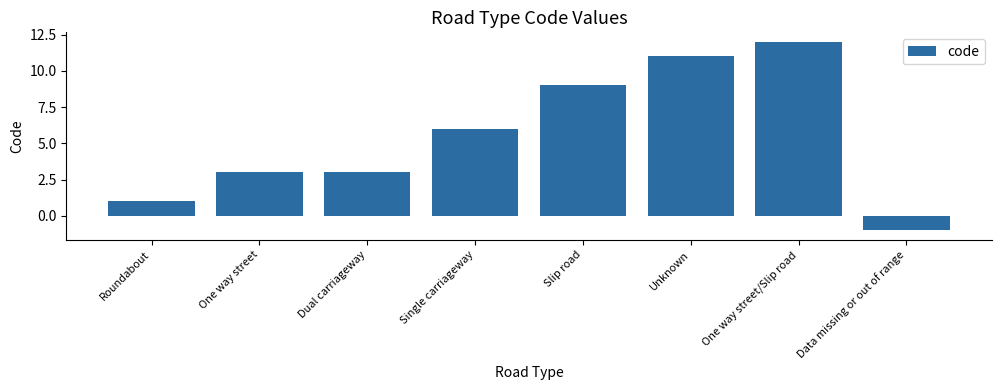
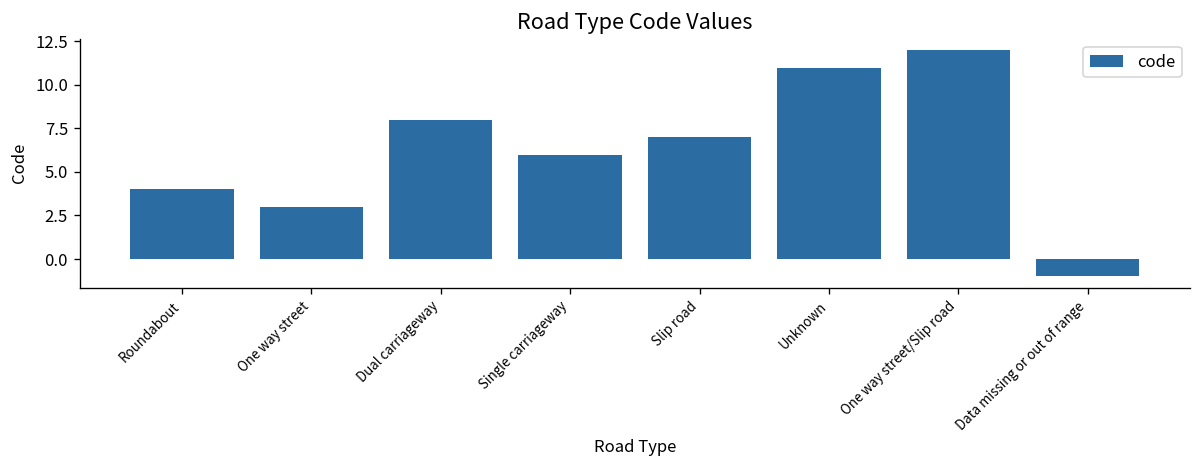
Roundabout: 1 -> 4
Dual carriageway: 3 -> 8
Slip road: 9 -> 7
